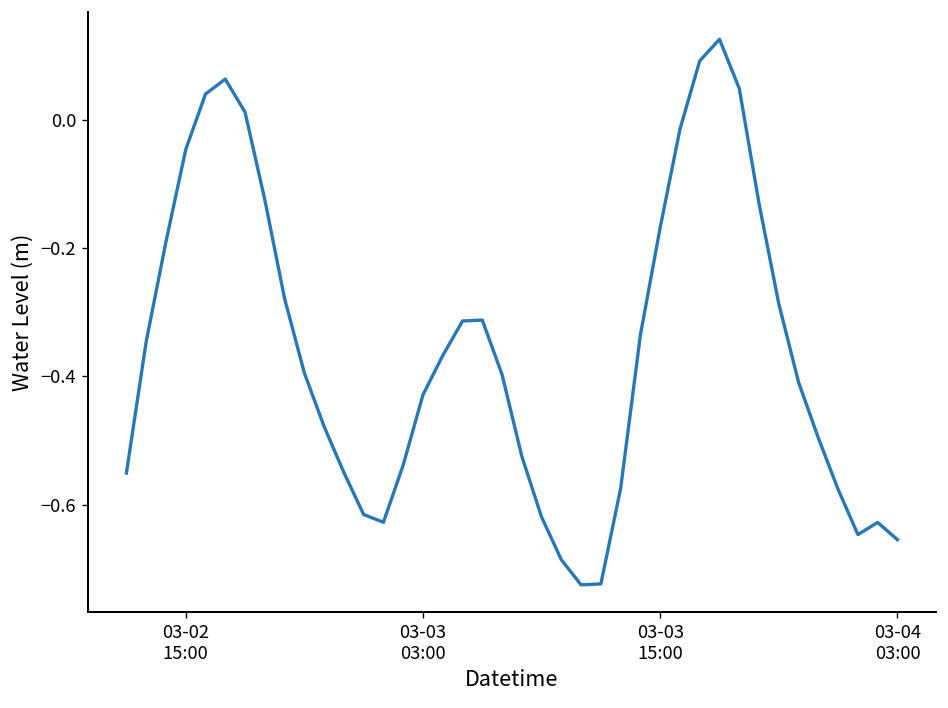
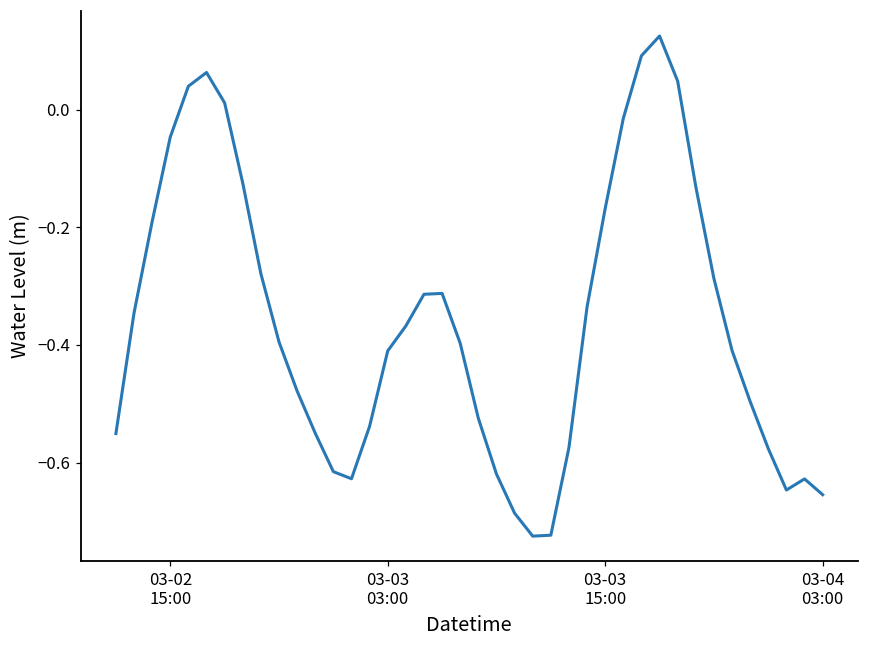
03-03 03:00: -0.43 -> -0.41
